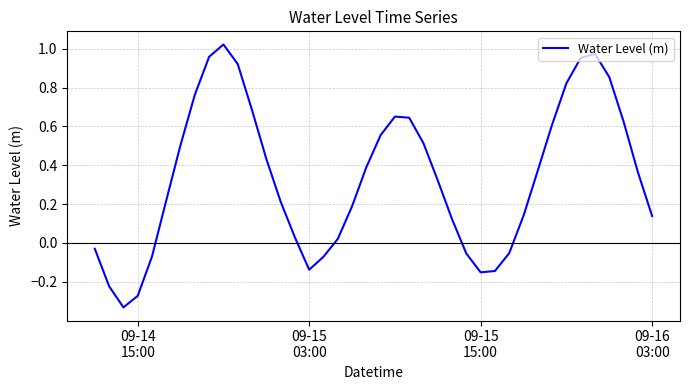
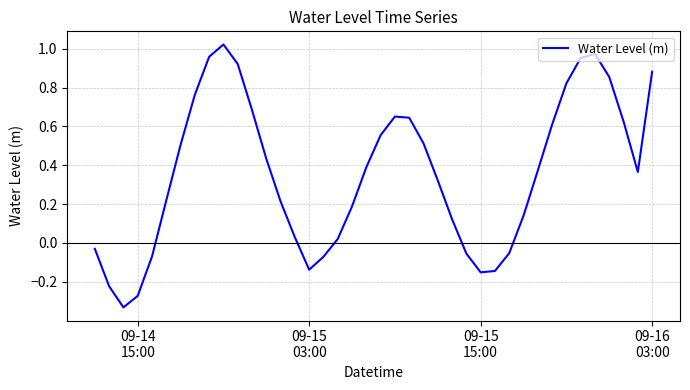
09-16 03:00: 0.14 -> 0.88
